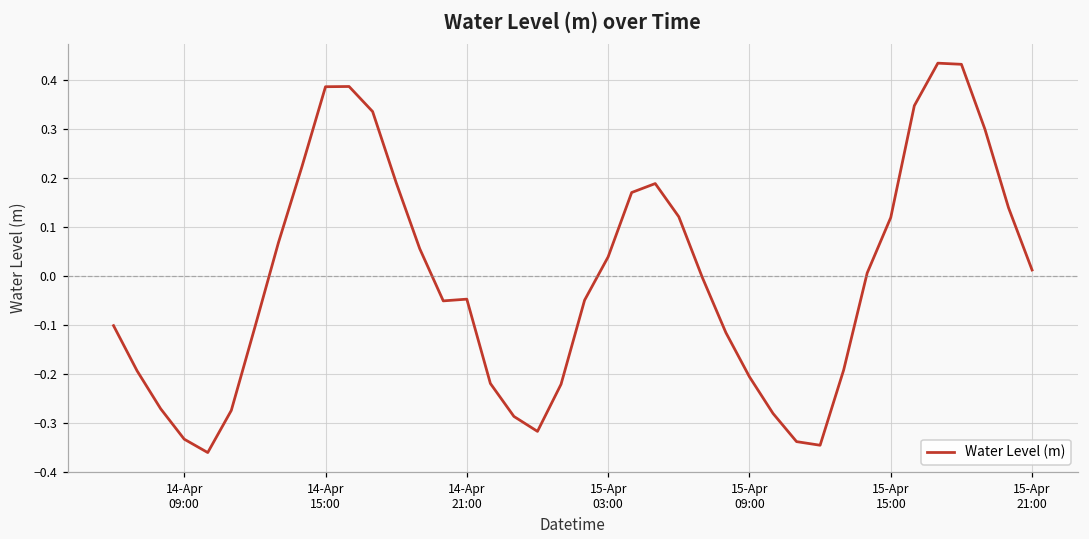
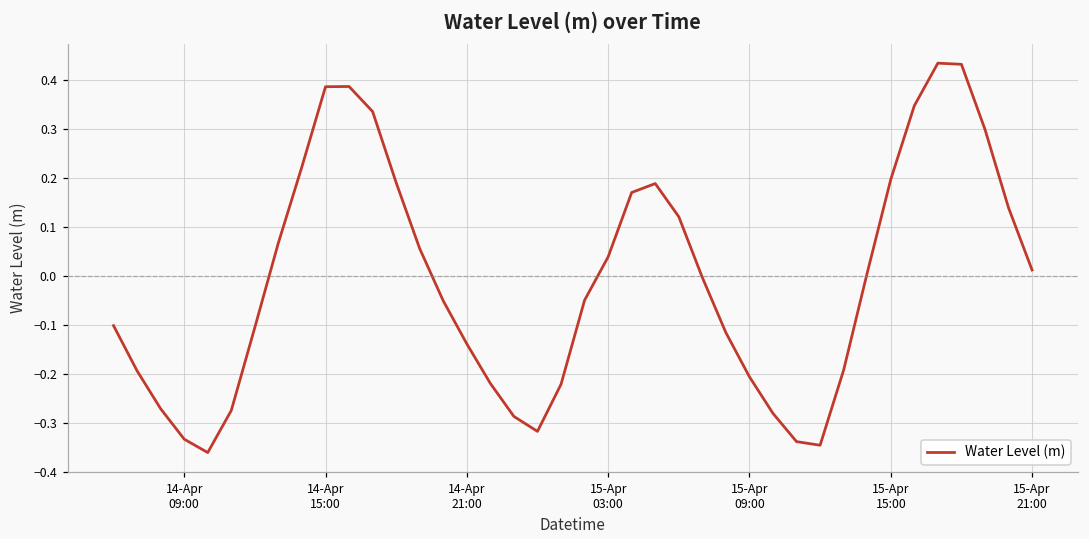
14-Apr 21:00: -0.05 -> -0.14
15-Apr 15:00: 0.12 -> 0.20
